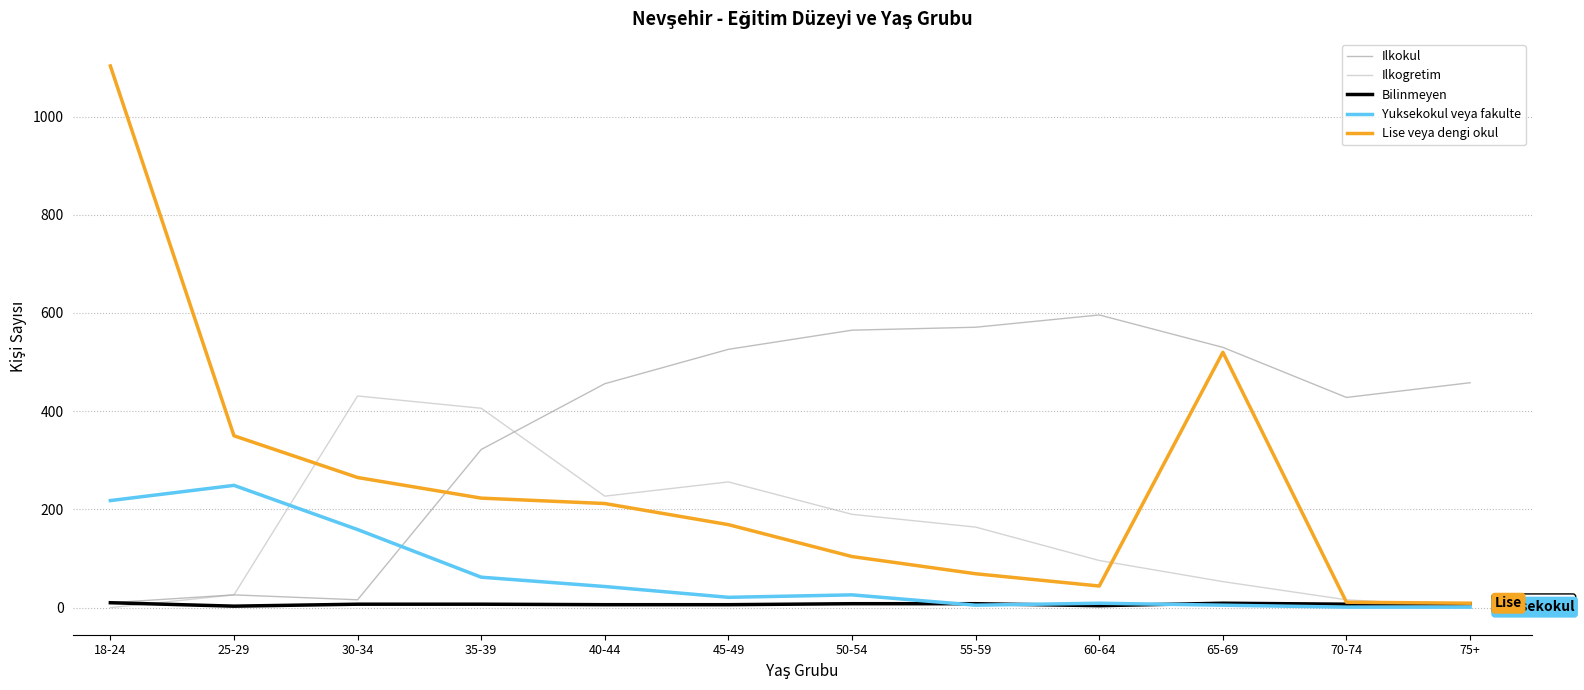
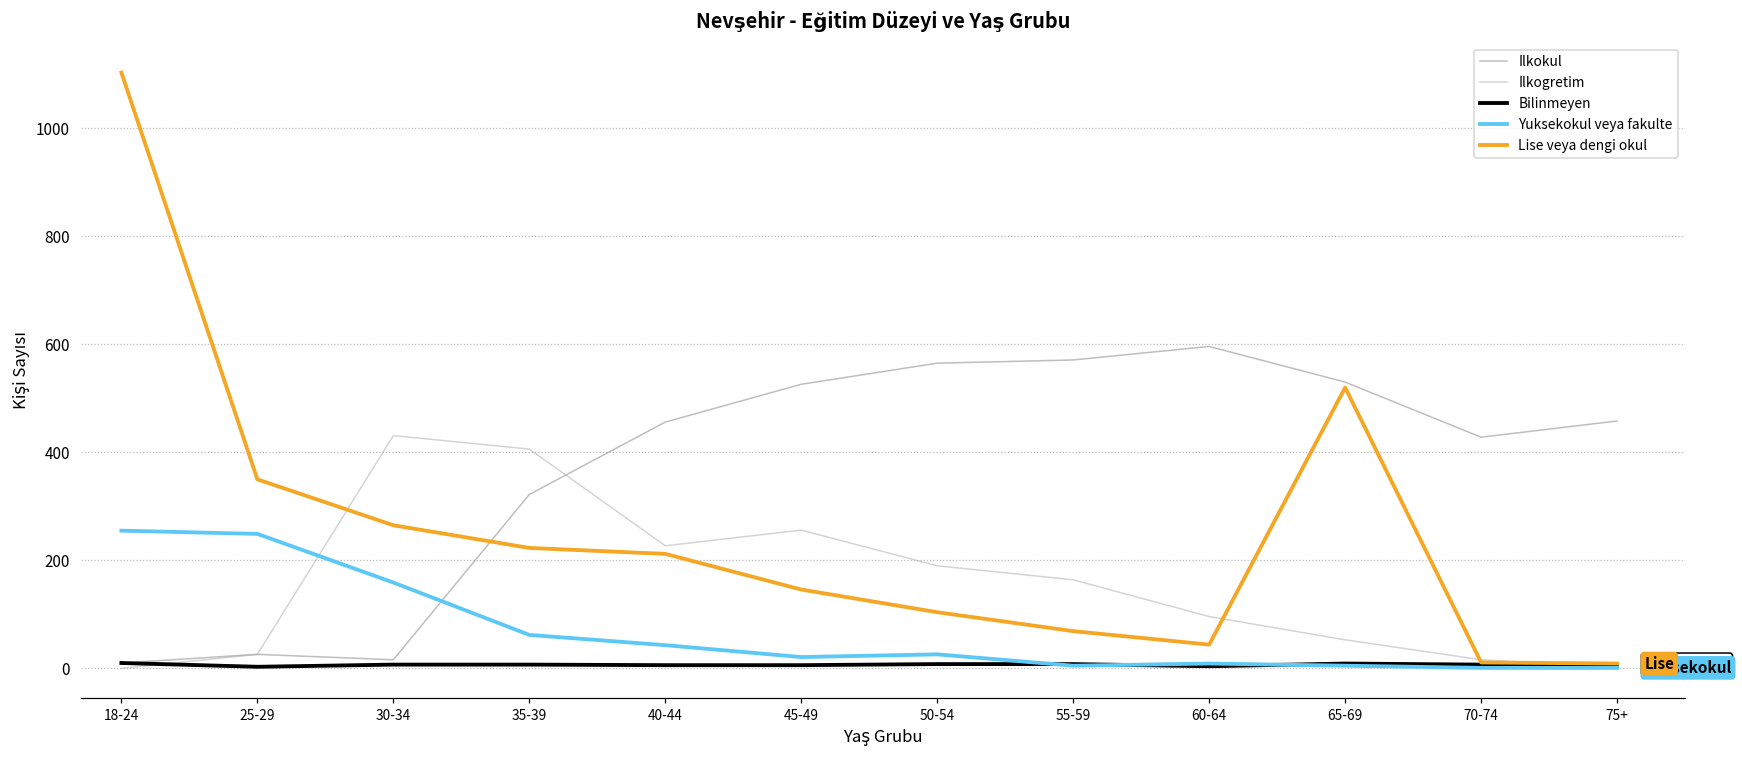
Yuksekokul veya fakulte, 18-24: 220 -> 260
Lise veya dengi okul, 45-49: 170 -> 150
